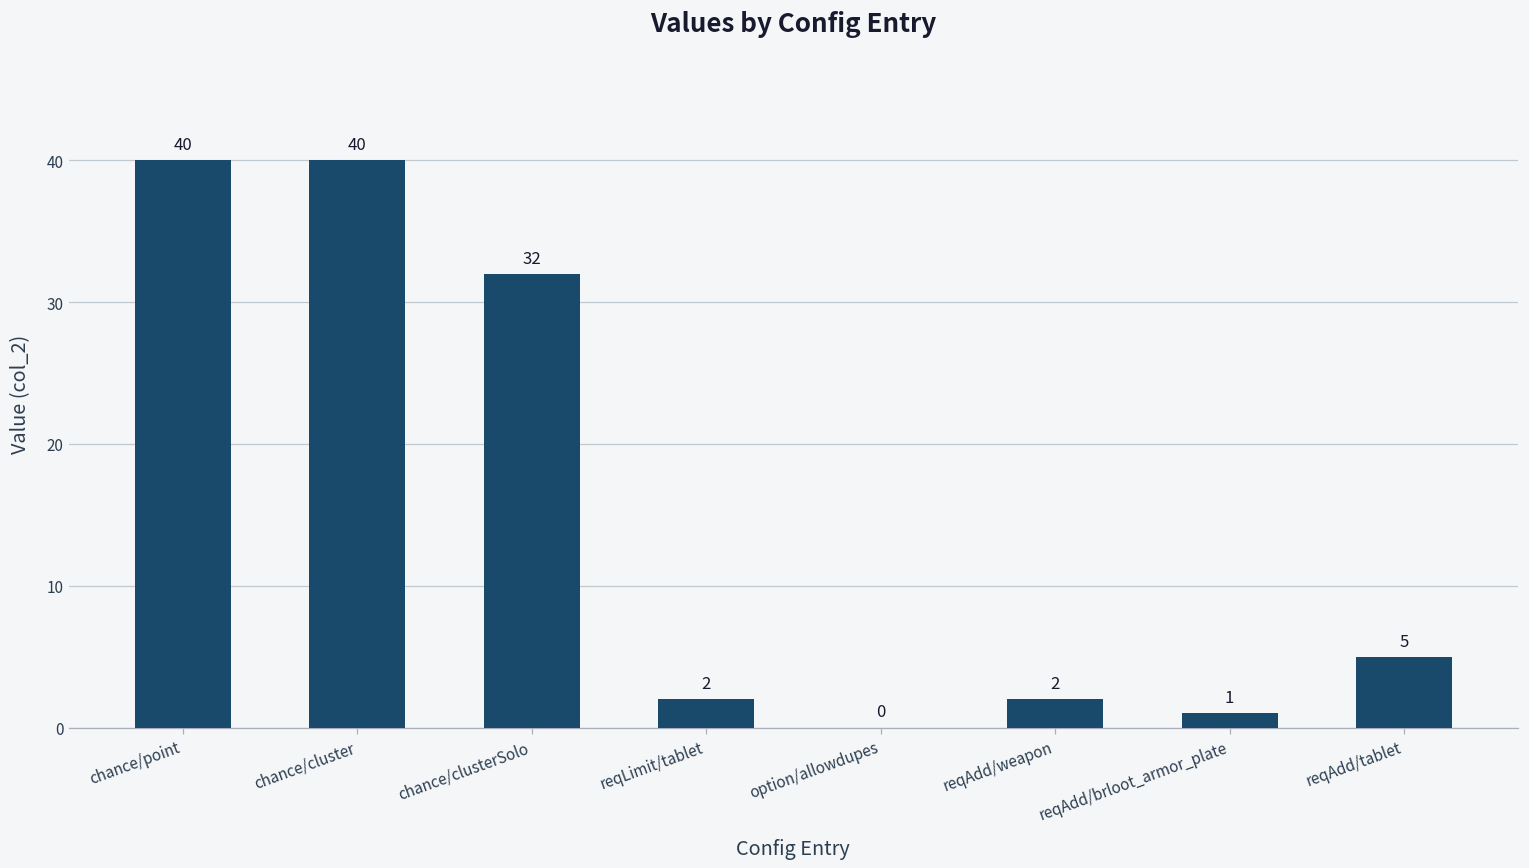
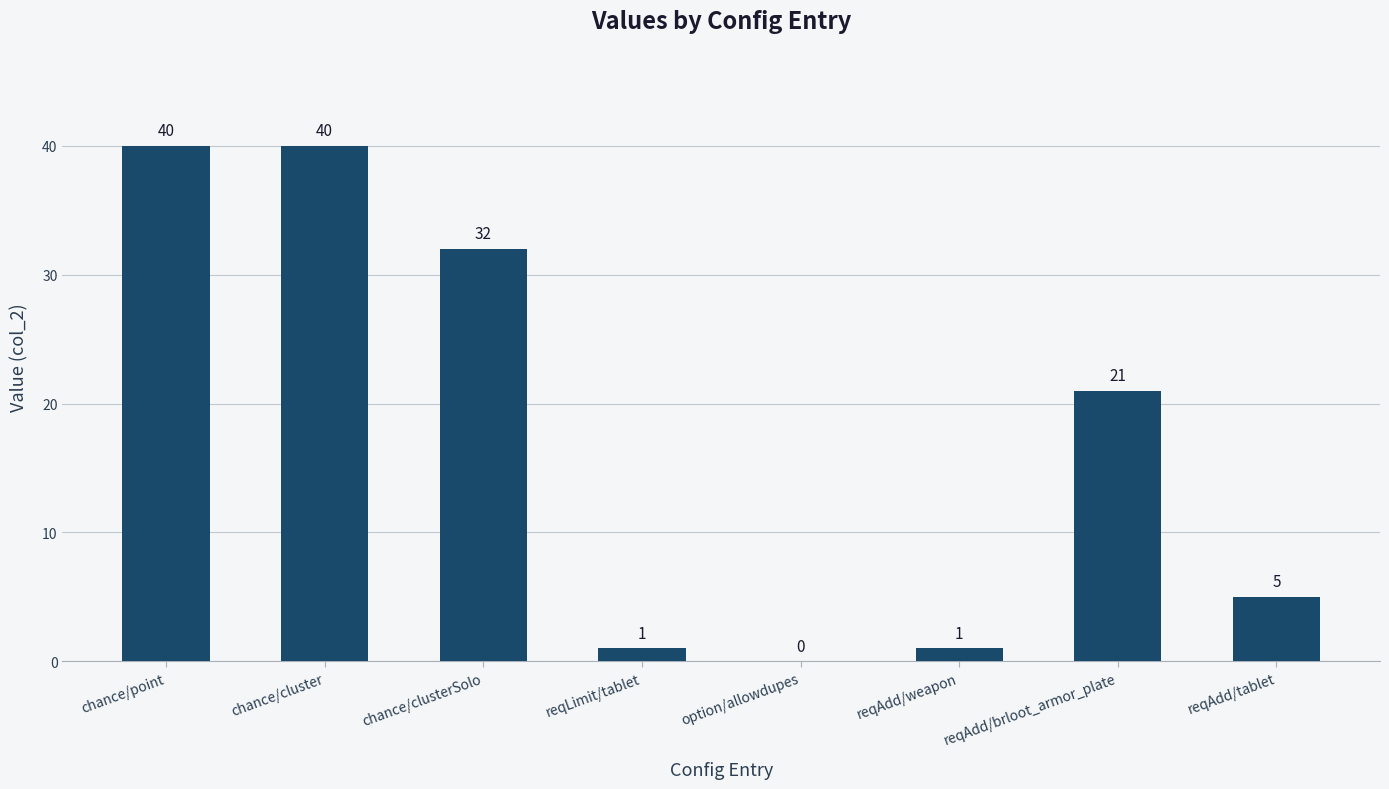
reqLimit/tablet: 2 -> 1
reqAdd/weapon: 2 -> 1
reqAdd/brloot_armor_plate: 1 -> 21
